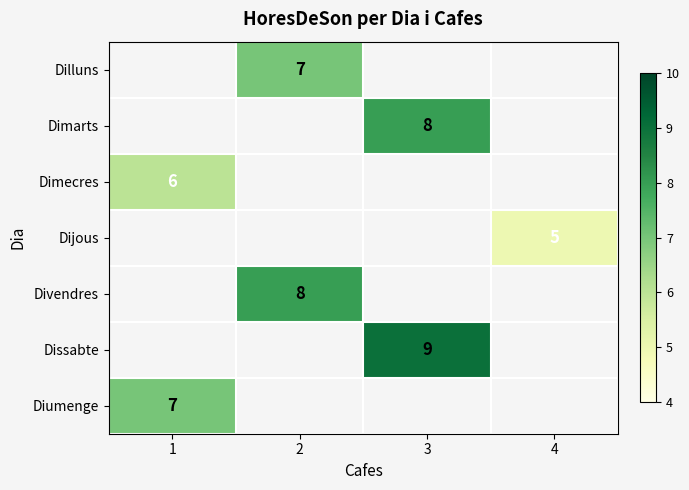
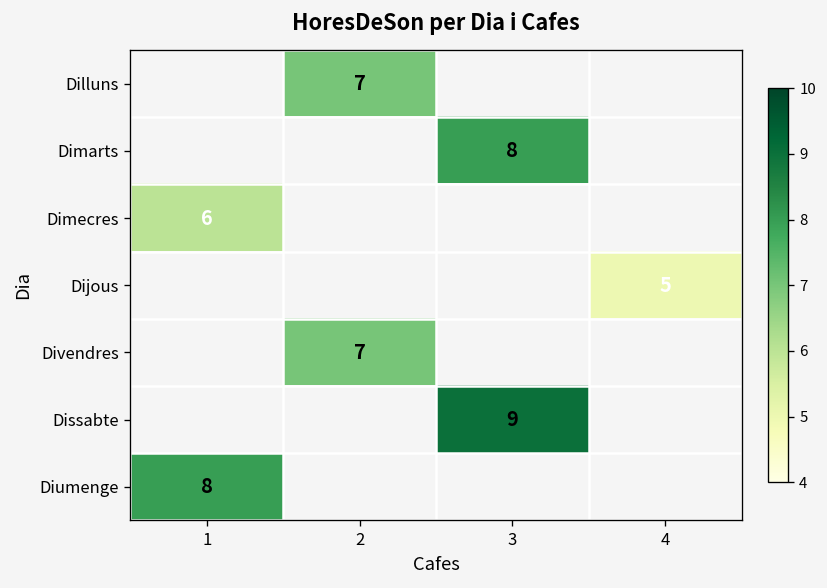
Divendres, 2: 8 -> 7
Diumenge, 1: 7 -> 8
